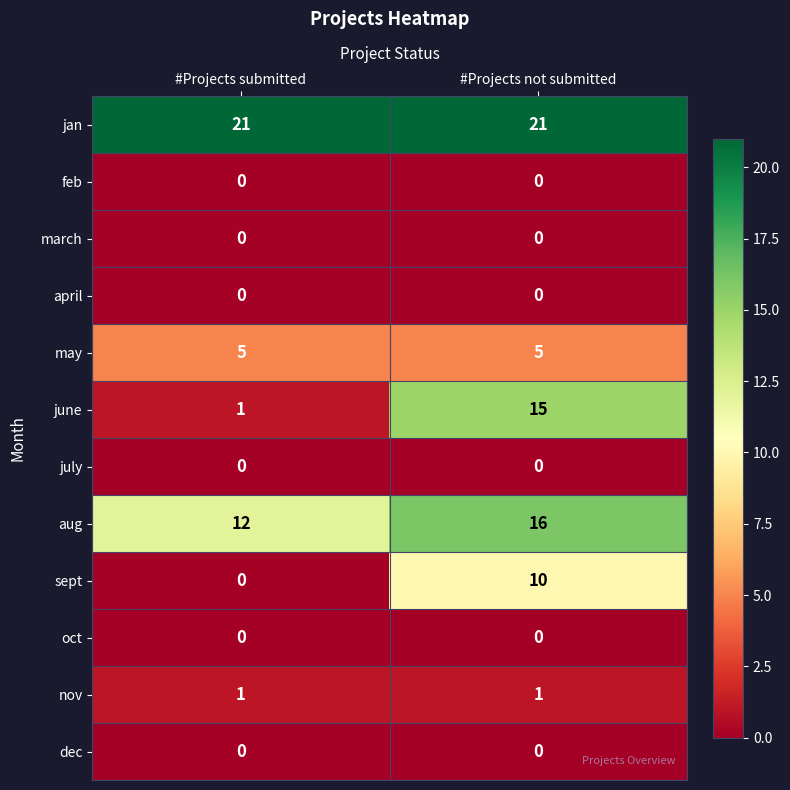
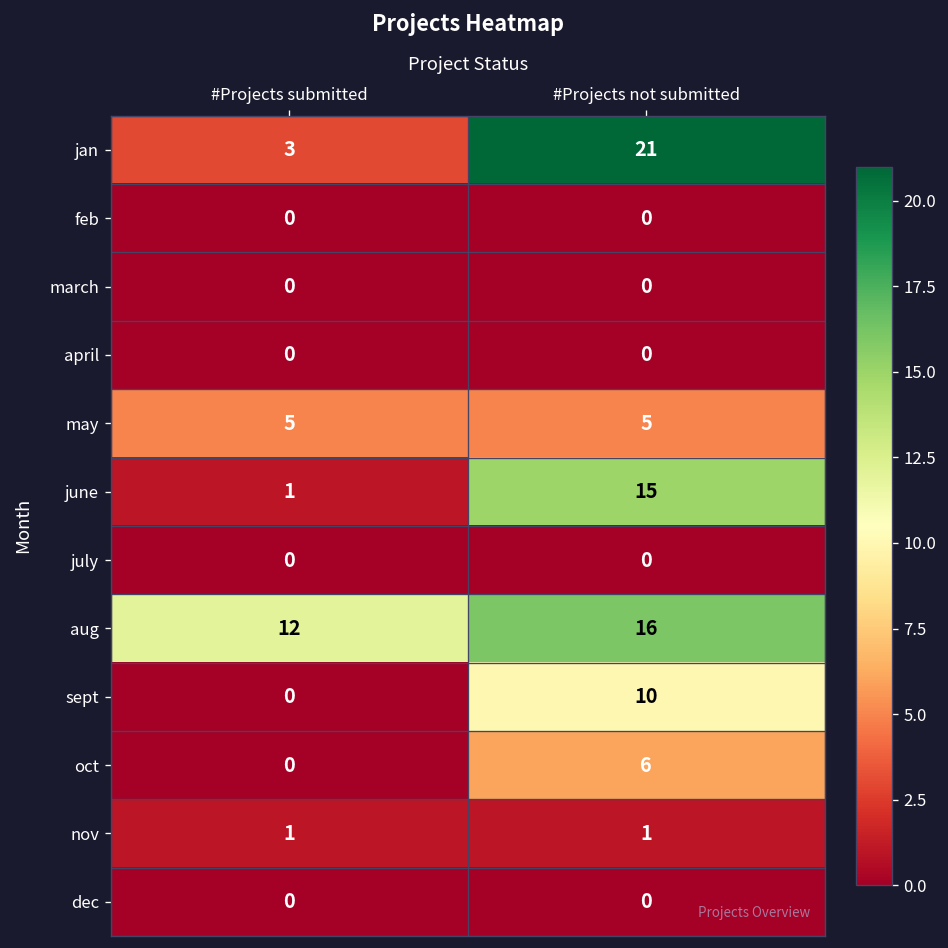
jan, #Projects submitted: 21 -> 3
oct, #Projects not submitted: 0 -> 6
